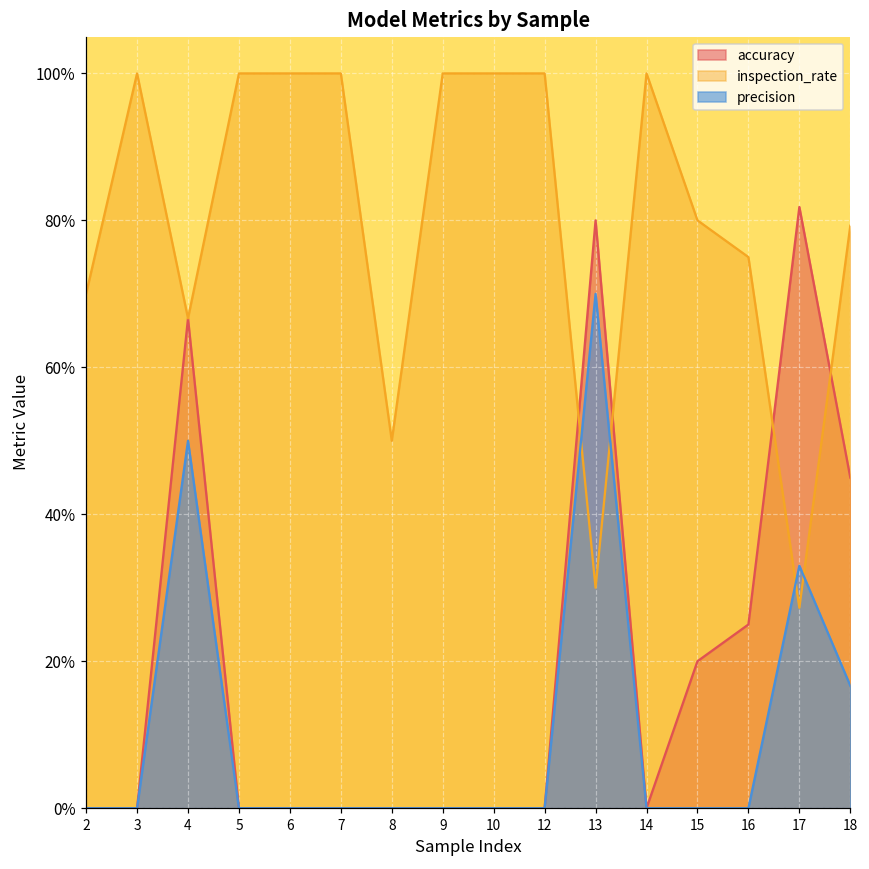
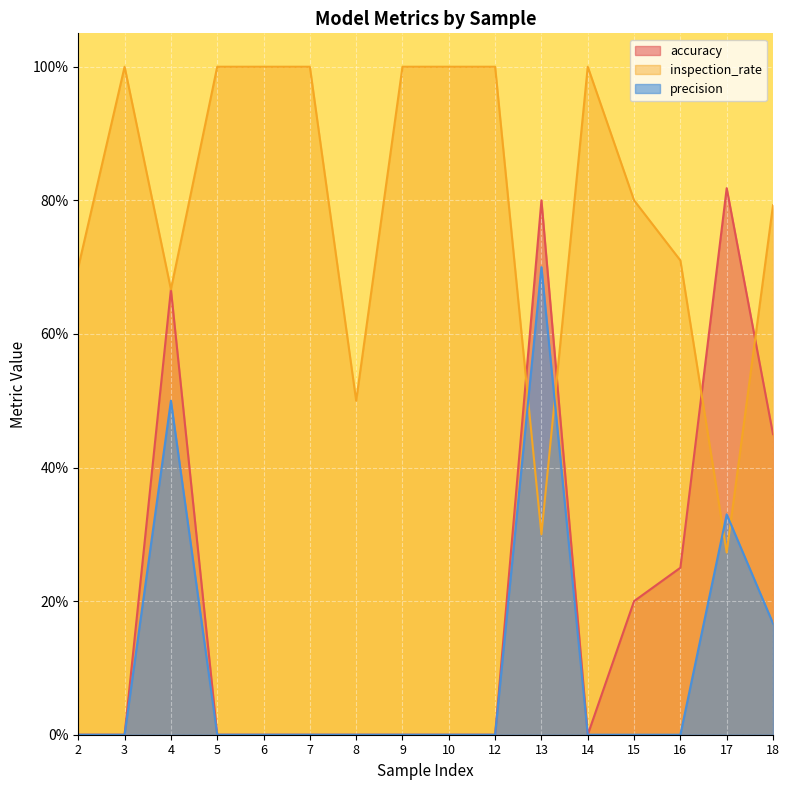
inspection_rate, 16: 75% -> 71%
